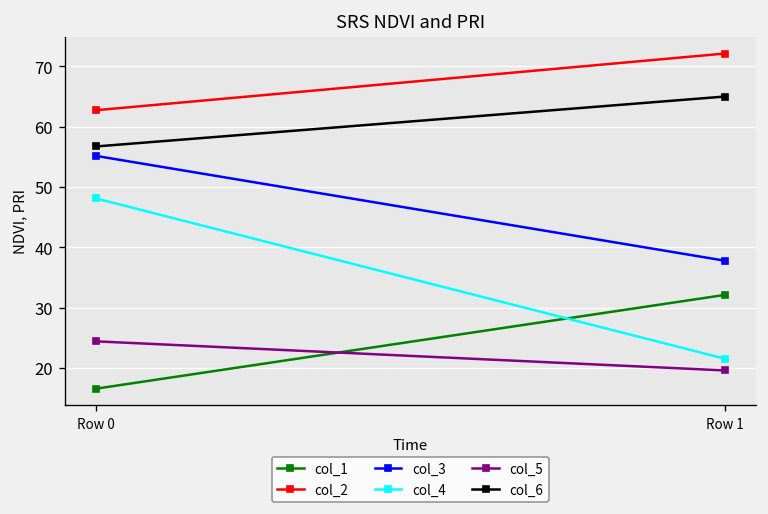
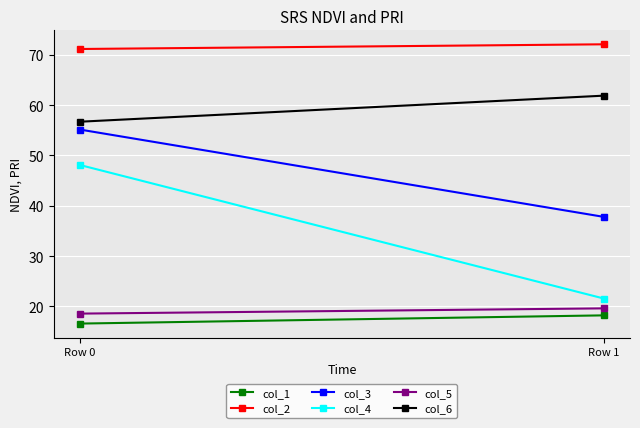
col_2, Row 0: 63 -> 71
col_5, Row 0: 24 -> 19
col_1, Row 1: 32 -> 18
col_6, Row 1: 65 -> 62
